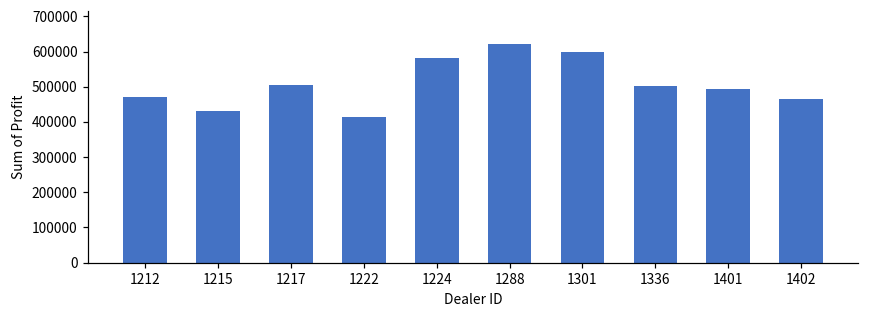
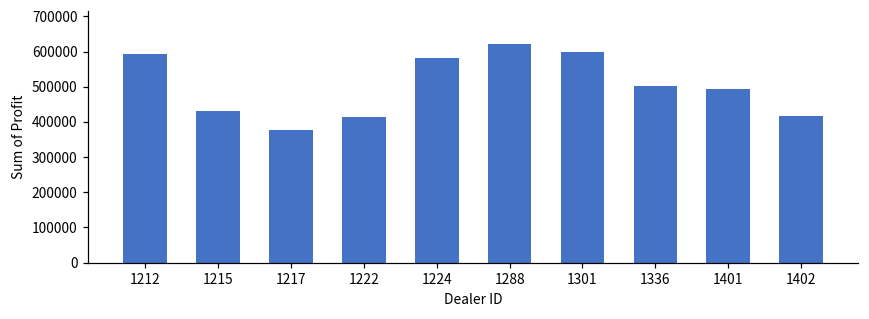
1212: 470000 -> 590000
1217: 500000 -> 380000
1402: 470000 -> 420000
